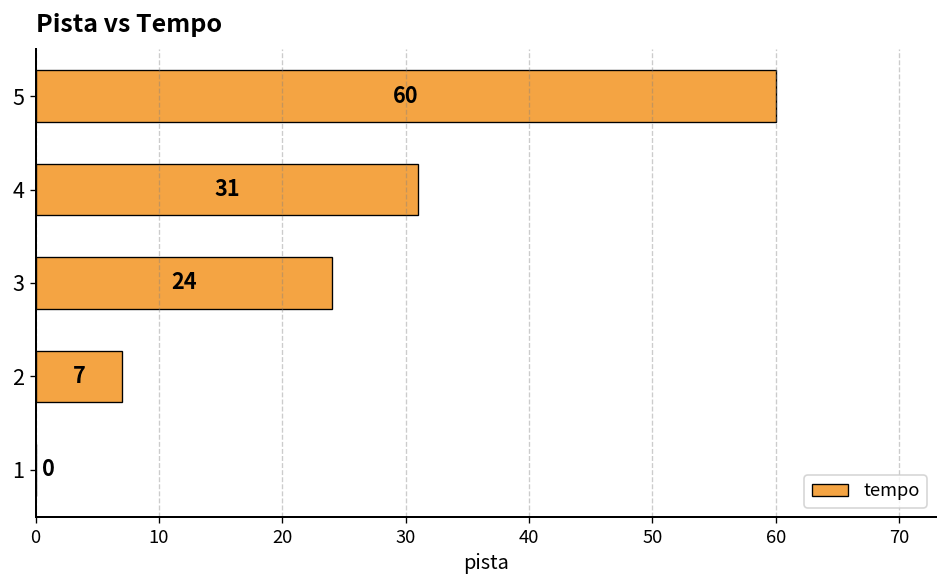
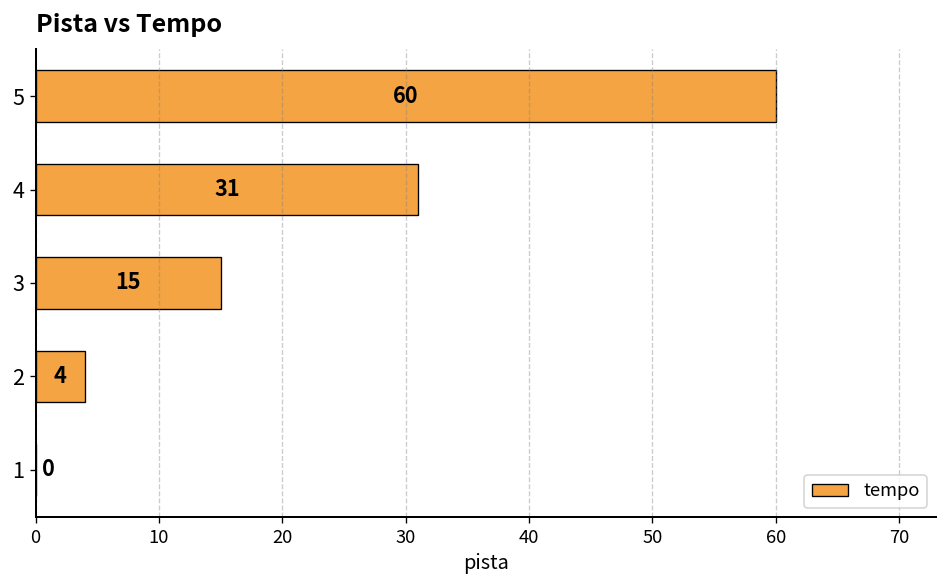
3: 24 -> 15
2: 7 -> 4
